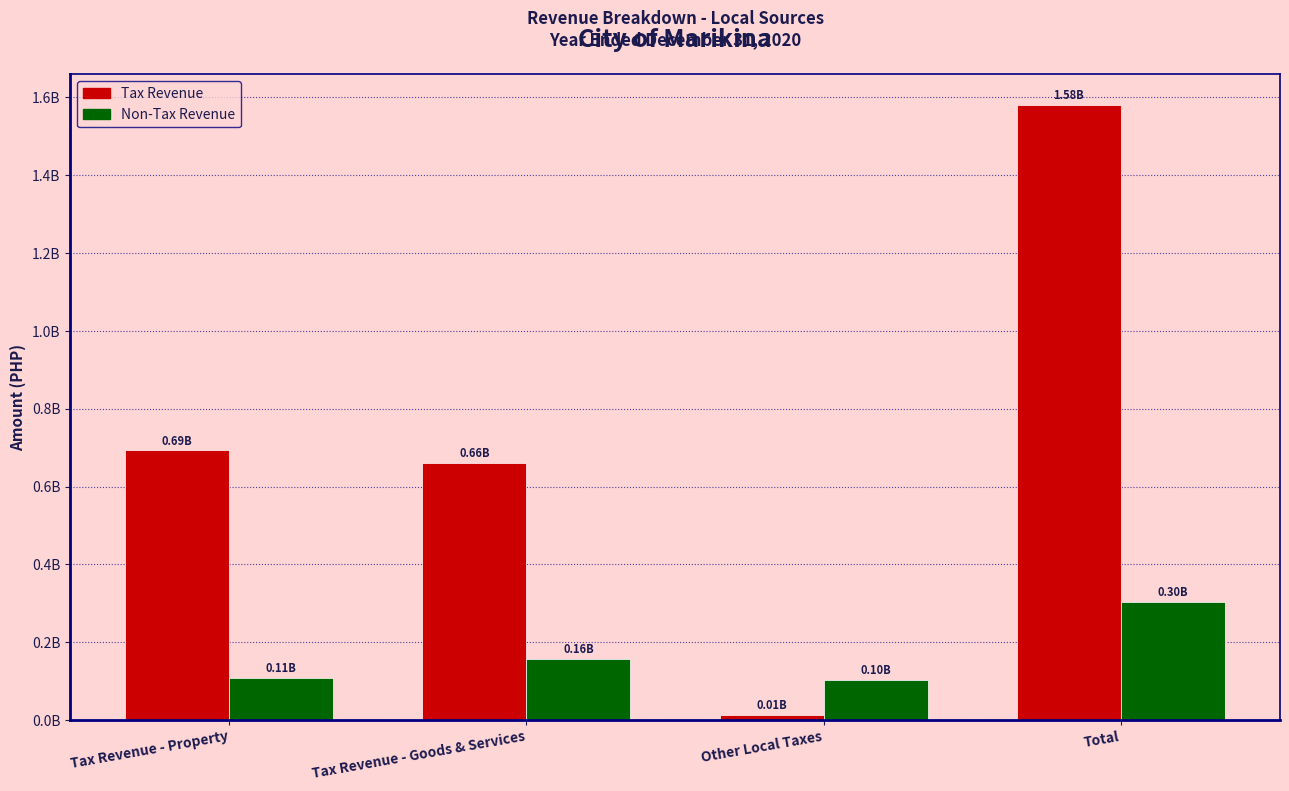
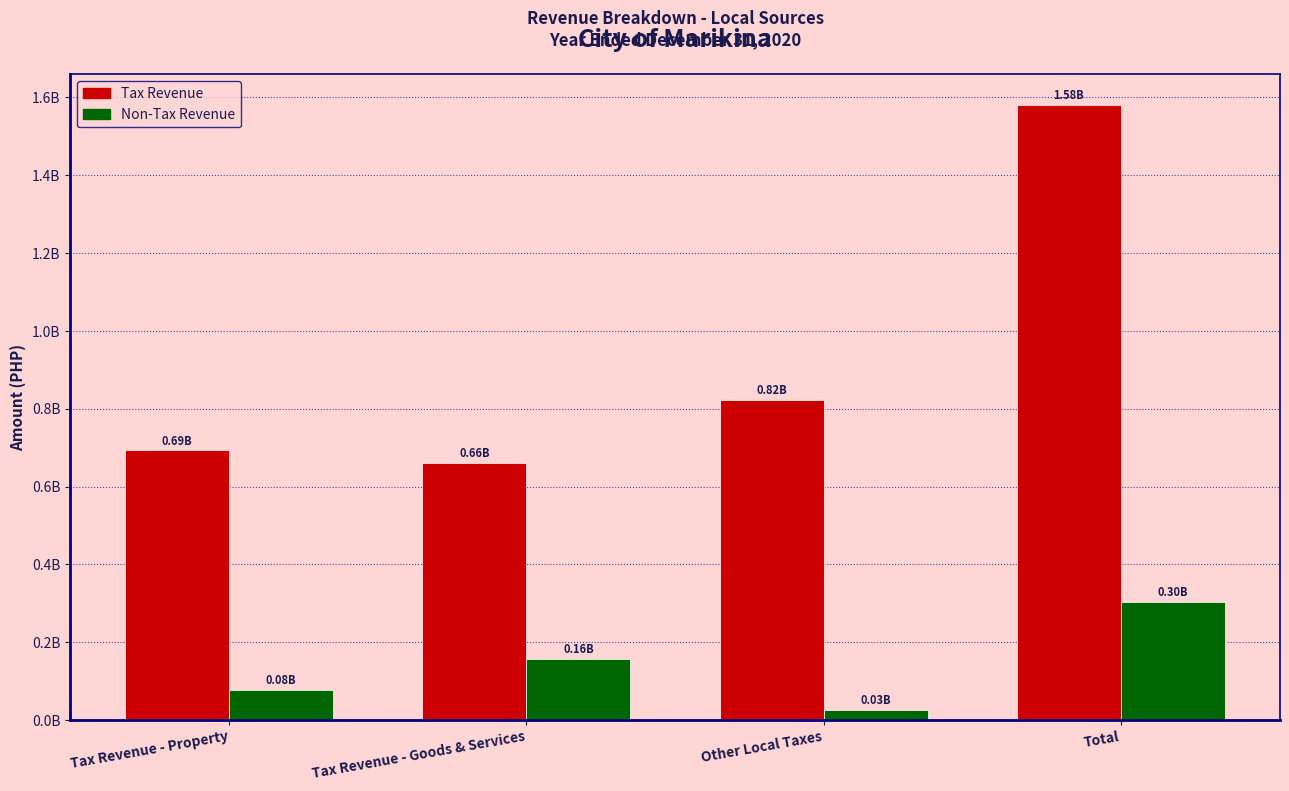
Non-Tax Revenue, Tax Revenue - Property: 0.11B -> 0.08B
Tax Revenue, Other Local Taxes: 0.01B -> 0.82B
Non-Tax Revenue, Other Local Taxes: 0.10B -> 0.03B
